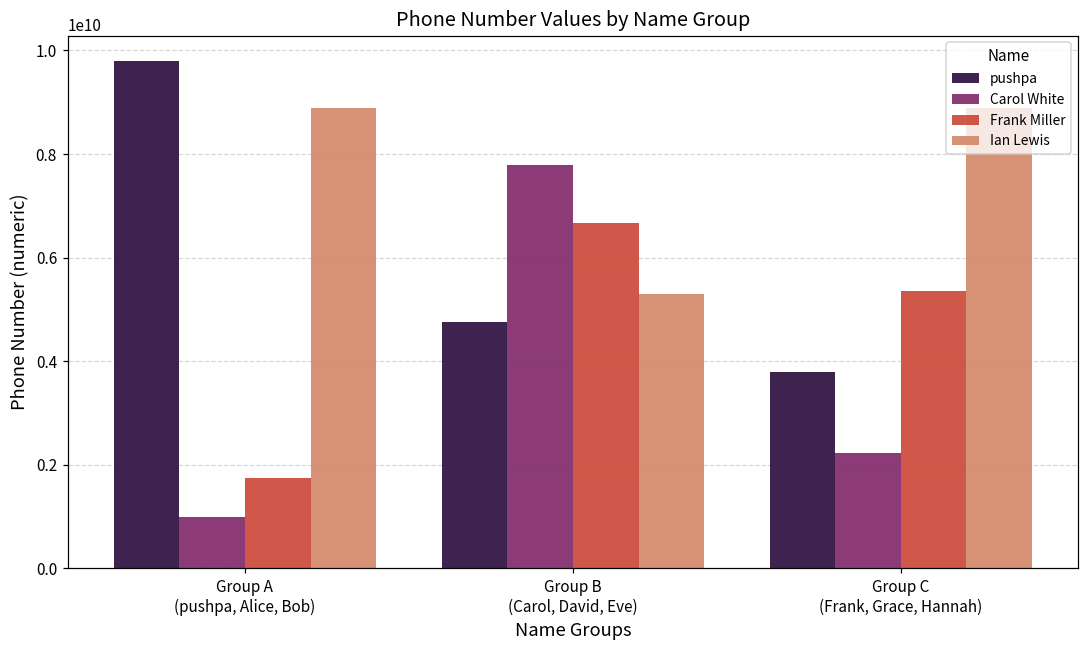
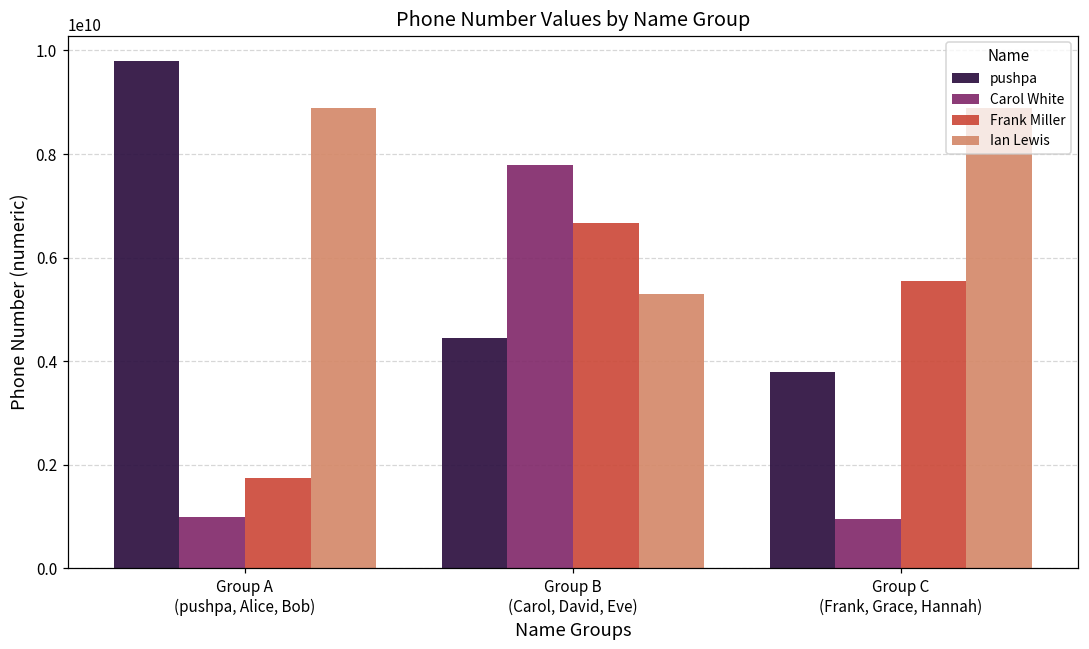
pushpa, Group B (Carol, David, Eve): 4800000000 -> 4400000000
Carol White, Group C (Frank, Grace, Hannah): 2200000000 -> 1000000000
Frank Miller, Group C (Frank, Grace, Hannah): 5400000000 -> 5600000000
